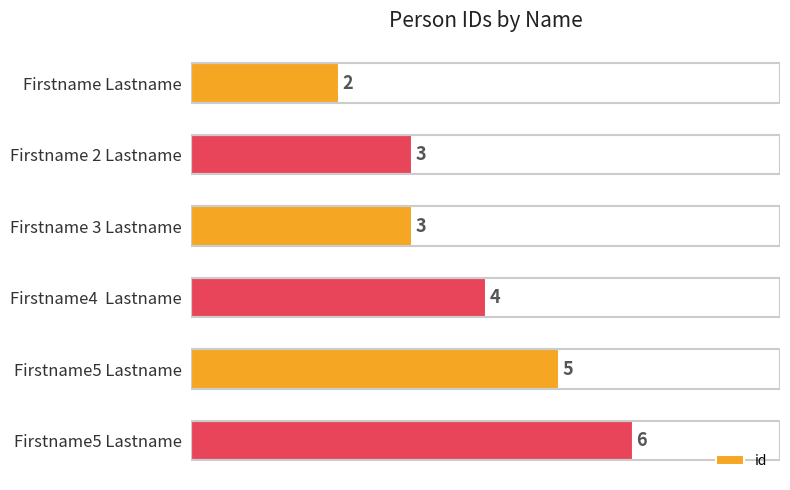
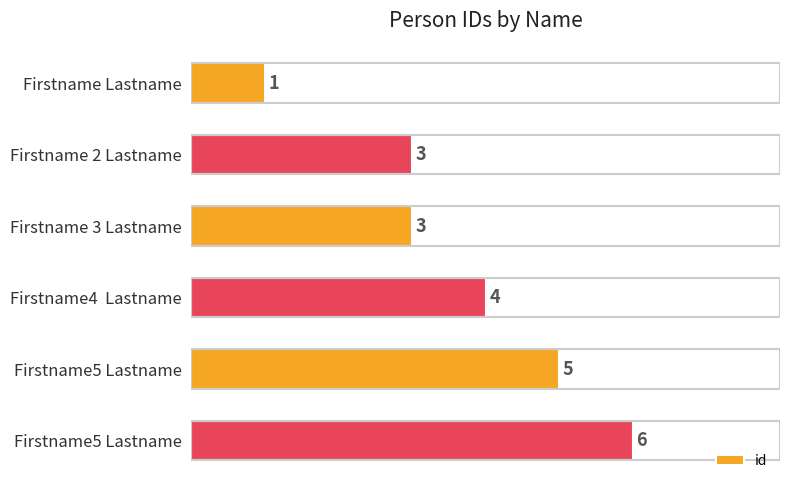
Firstname Lastname: 2 -> 1
